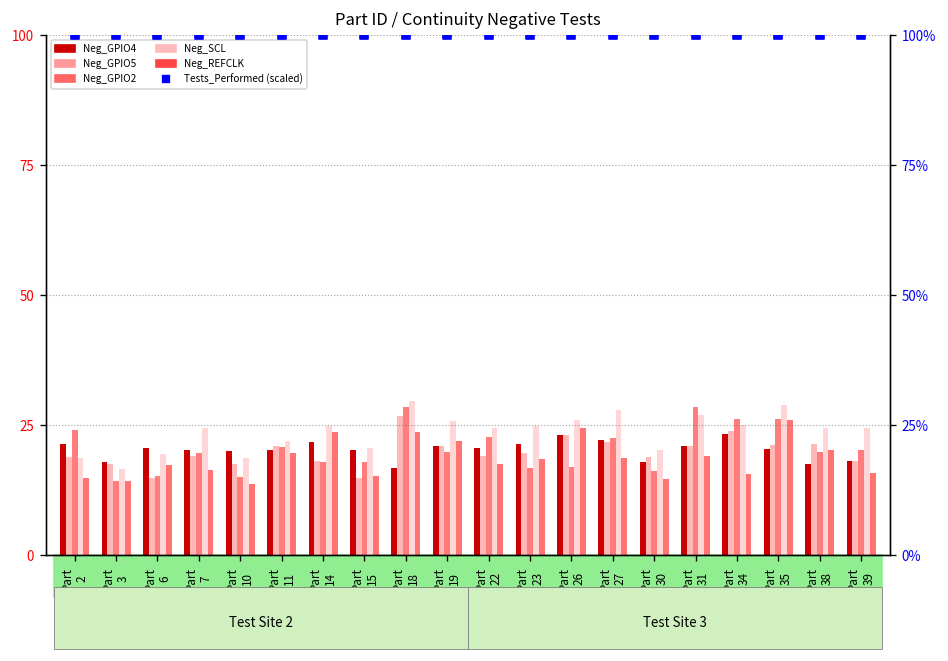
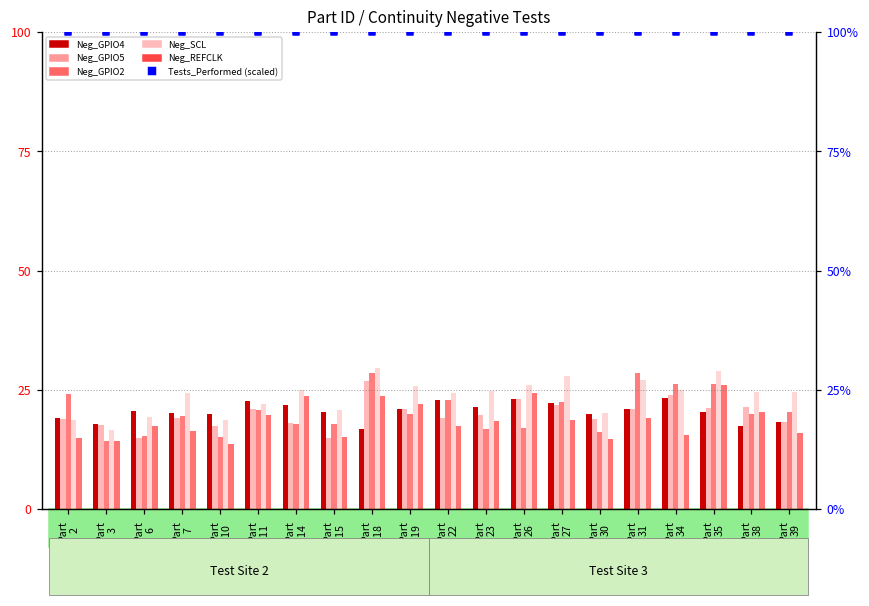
Neg_GPIO4, Part 2: 21 -> 19
Neg_GPIO4, Part 11: 20 -> 23
Neg_GPIO4, Part 22: 21 -> 23
Neg_GPIO4, Part 30: 18 -> 20
